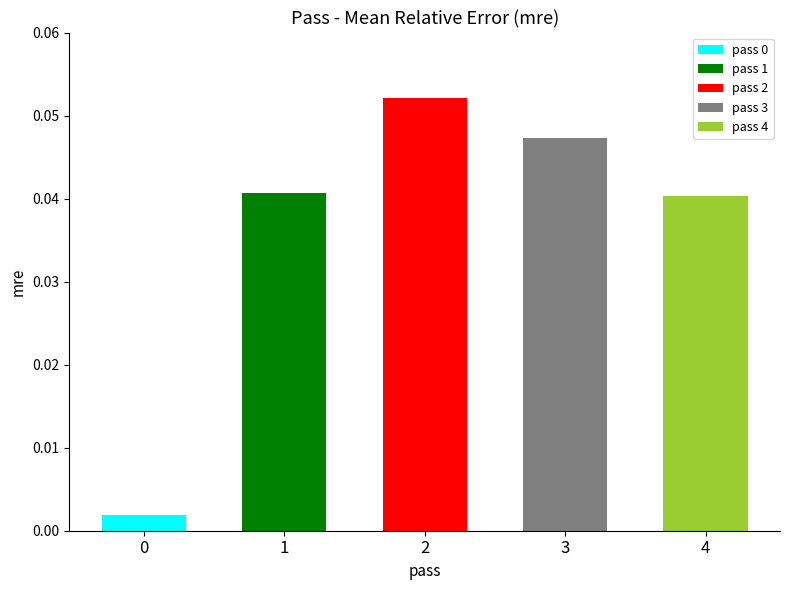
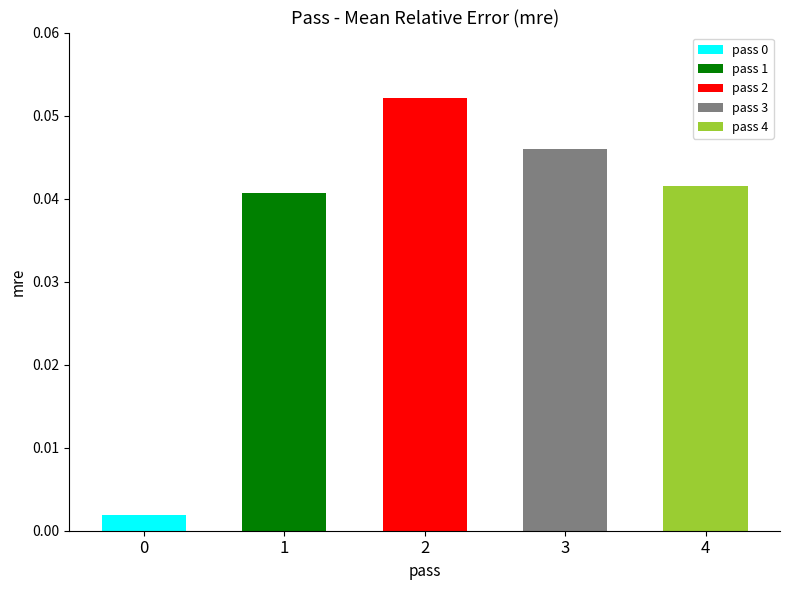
3: 0.047 -> 0.046
4: 0.040 -> 0.042
